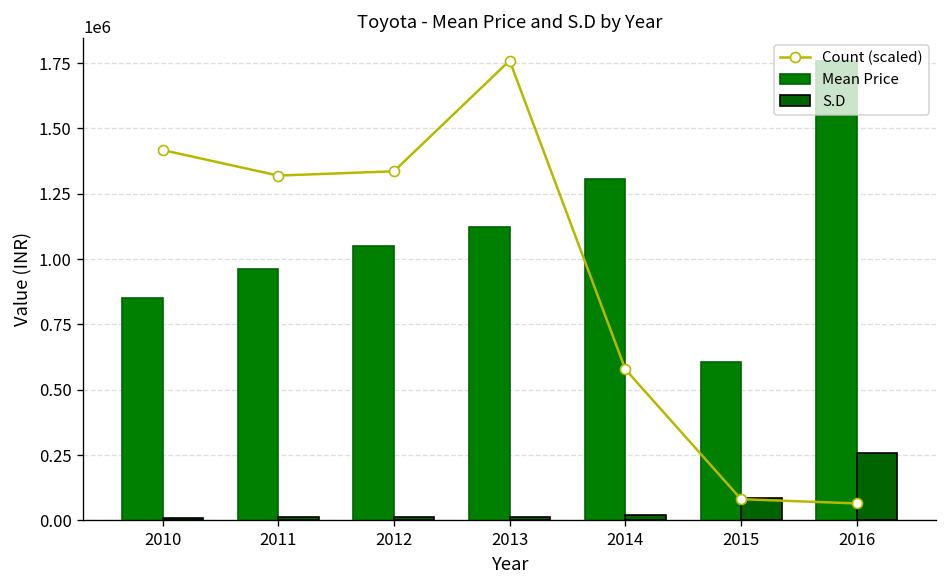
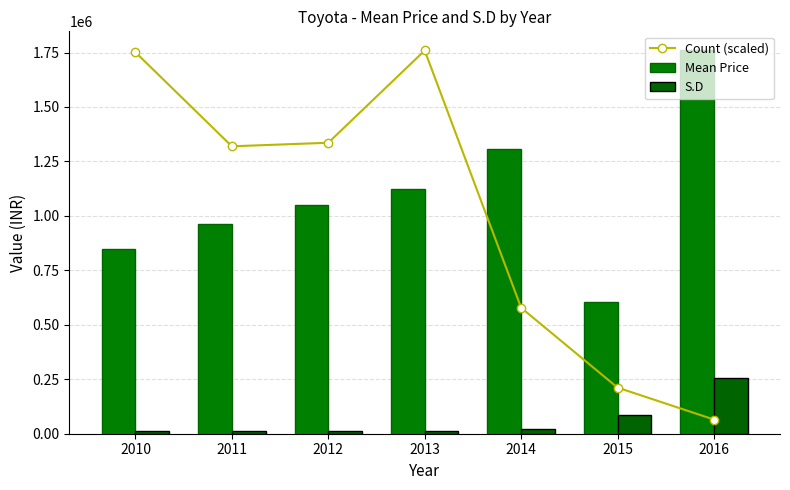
Count (scaled), 2010: 1420000 -> 1750000
Count (scaled), 2015: 80000 -> 210000
